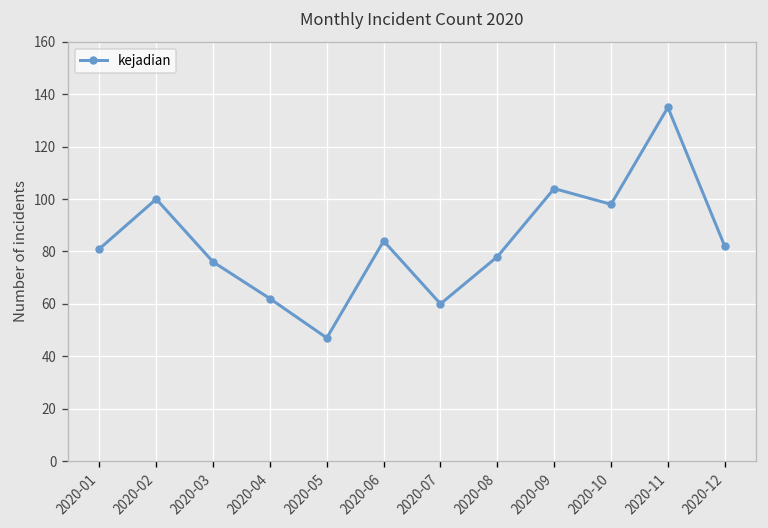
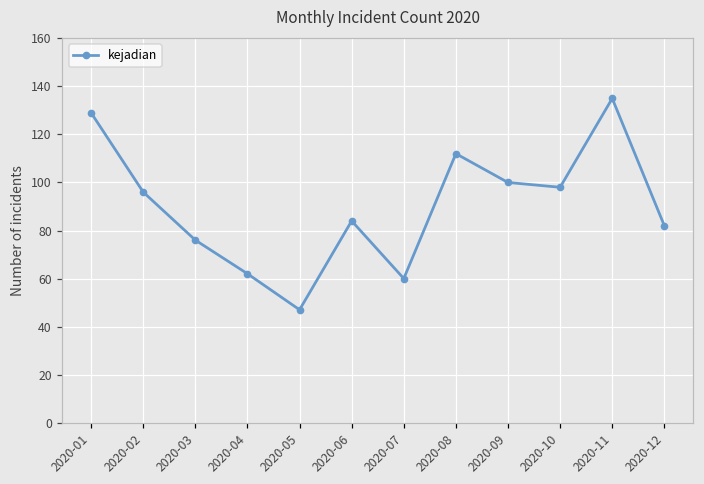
2020-01: 81 -> 129
2020-02: 100 -> 96
2020-08: 78 -> 112
2020-09: 104 -> 100
